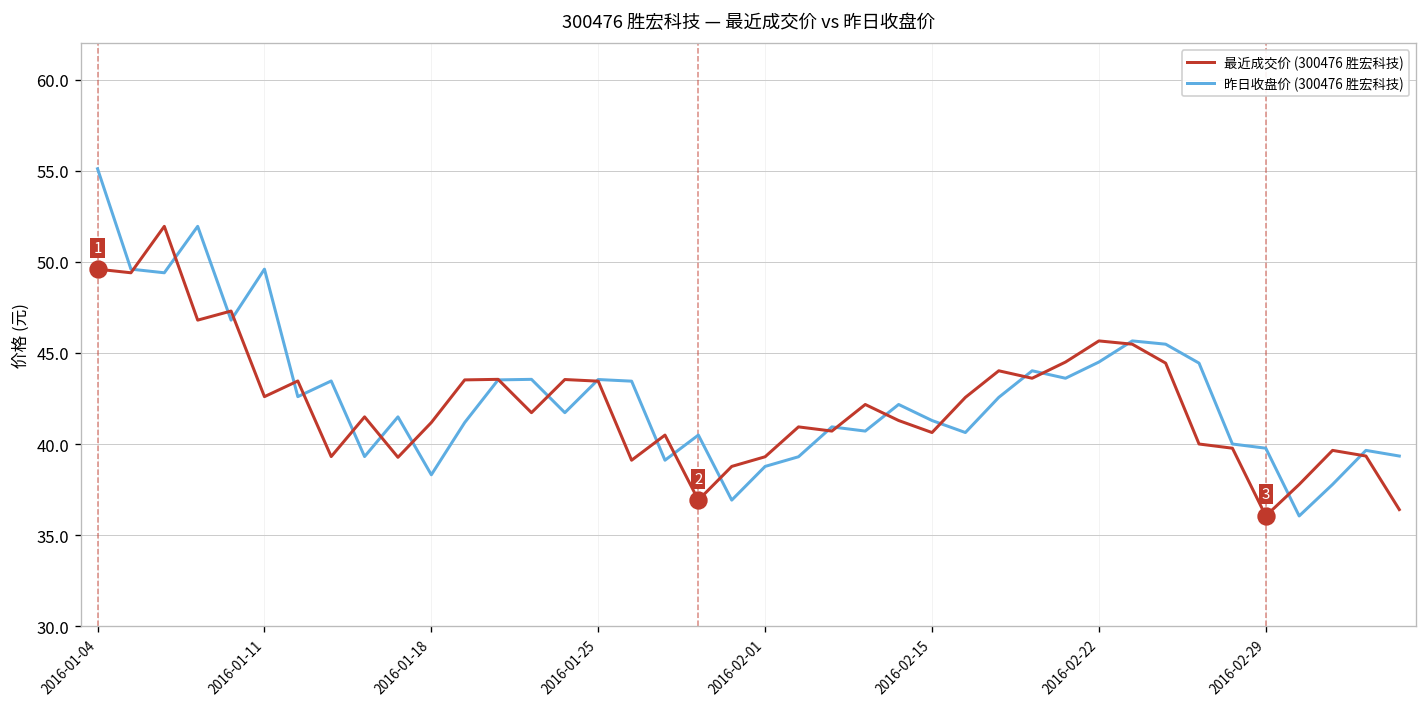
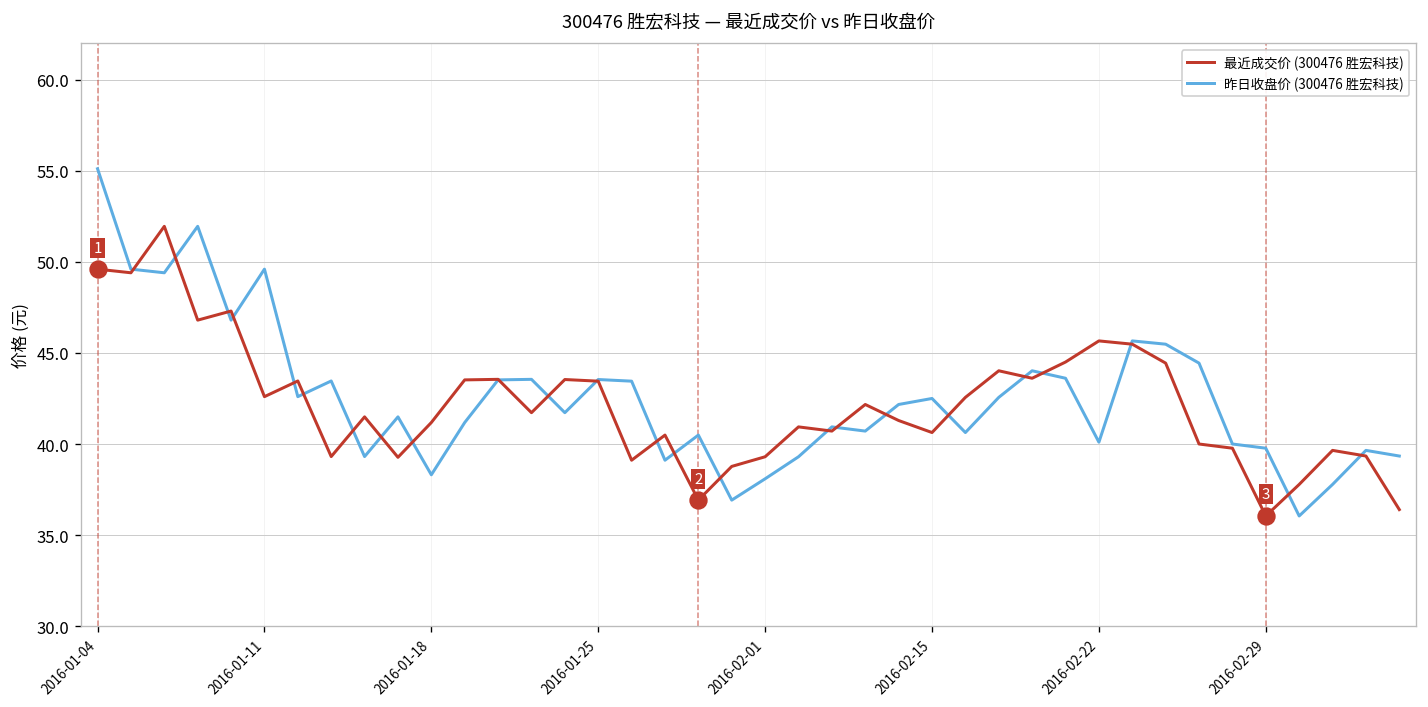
昨日收盘价 (300476 胜宏科技), 2016-02-01: 38.8 -> 38.1
昨日收盘价 (300476 胜宏科技), 2016-02-15: 41.3 -> 42.5
昨日收盘价 (300476 胜宏科技), 2016-02-22: 44.5 -> 40.1
